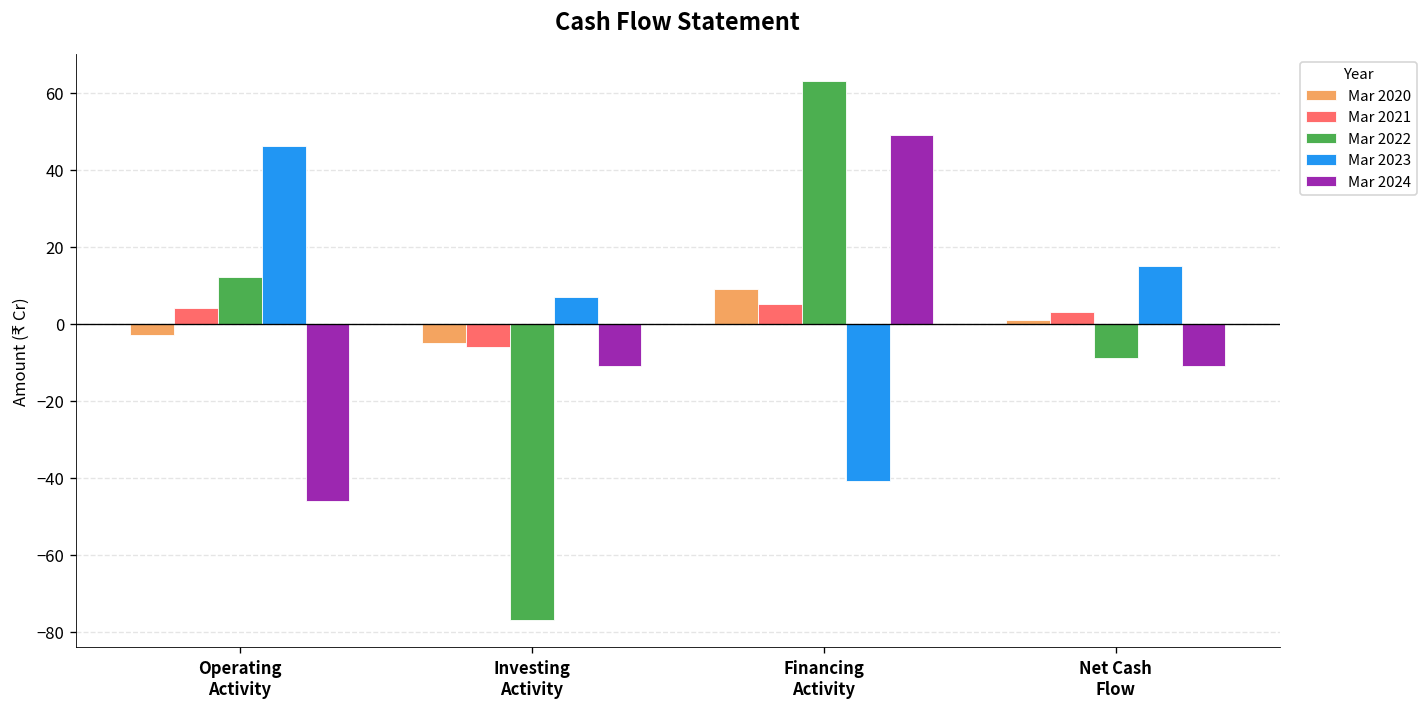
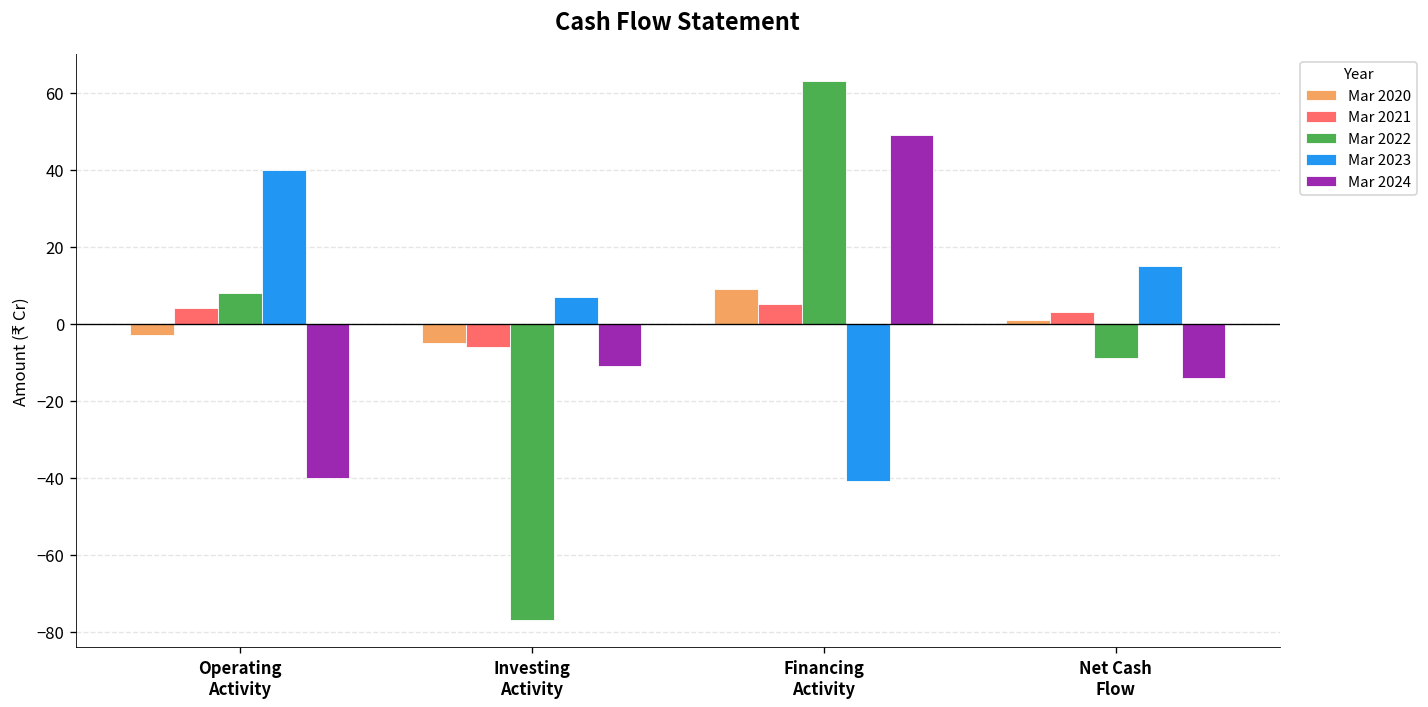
Mar 2022, Operating Activity: 12 -> 8
Mar 2023, Operating Activity: 46 -> 40
Mar 2024, Operating Activity: -46 -> -40
Mar 2024, Net Cash Flow: -11 -> -14
